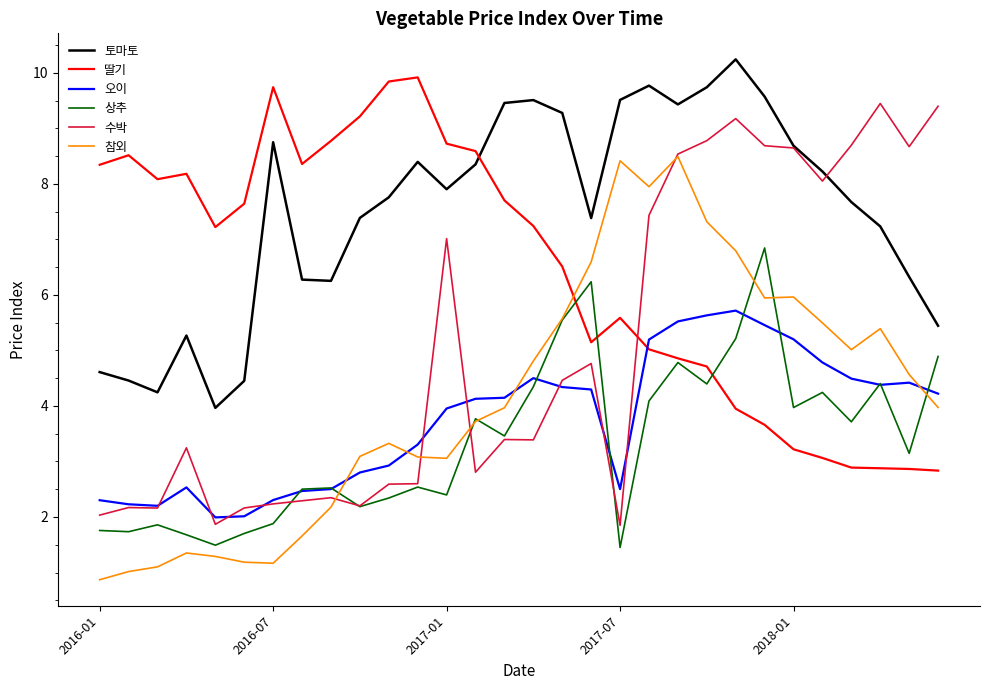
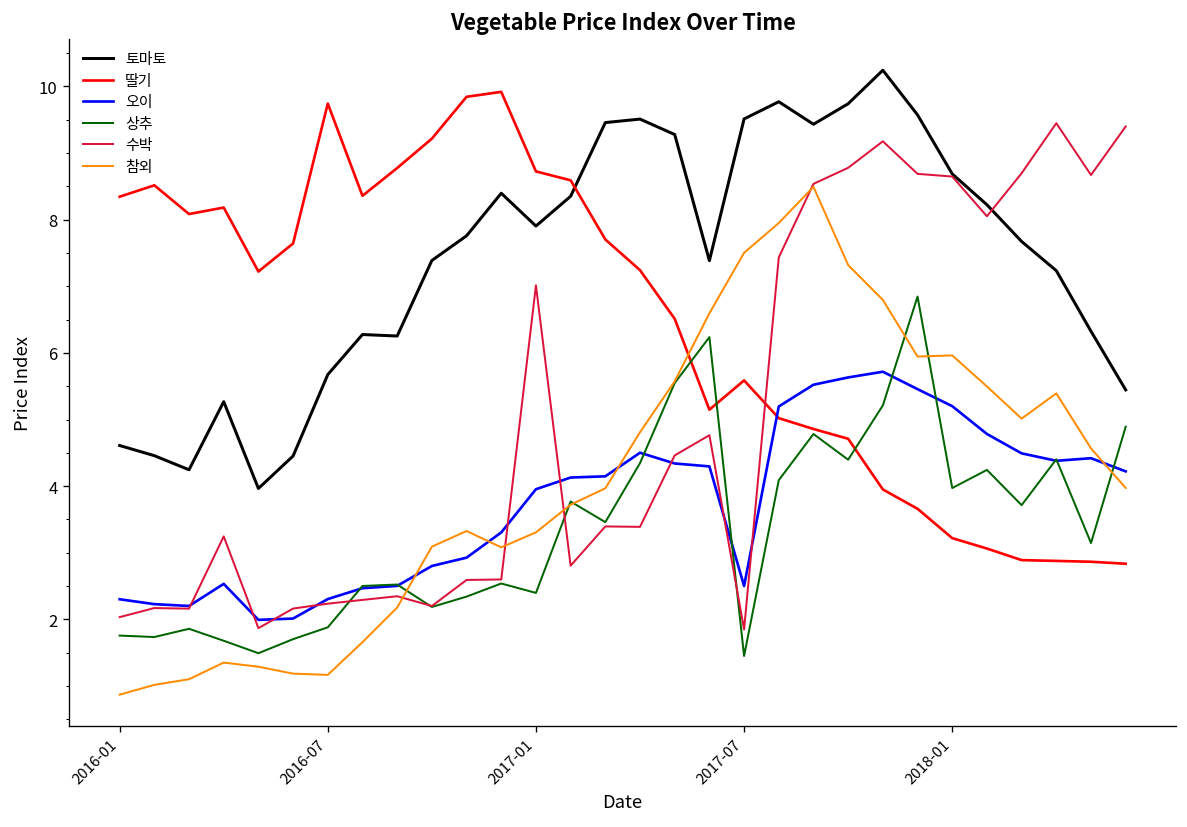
토마토, 2016-07: 8.8 -> 5.7
참외, 2017-01: 3.1 -> 3.3
참외, 2017-07: 8.4 -> 7.5
